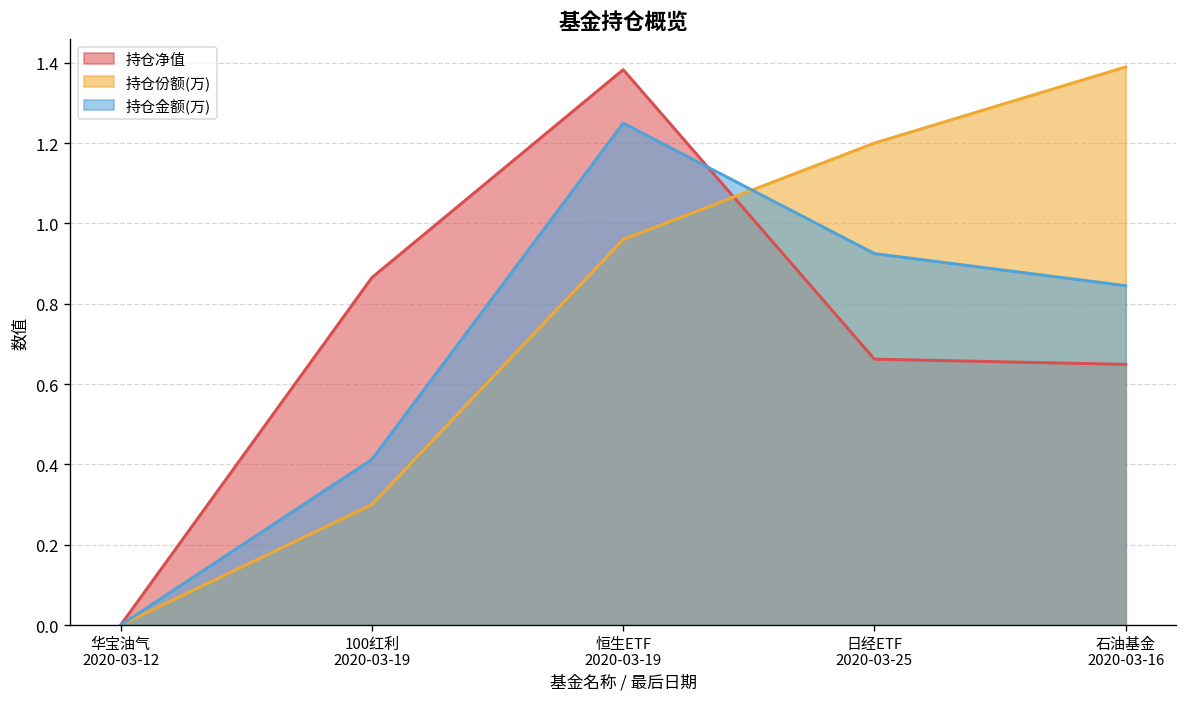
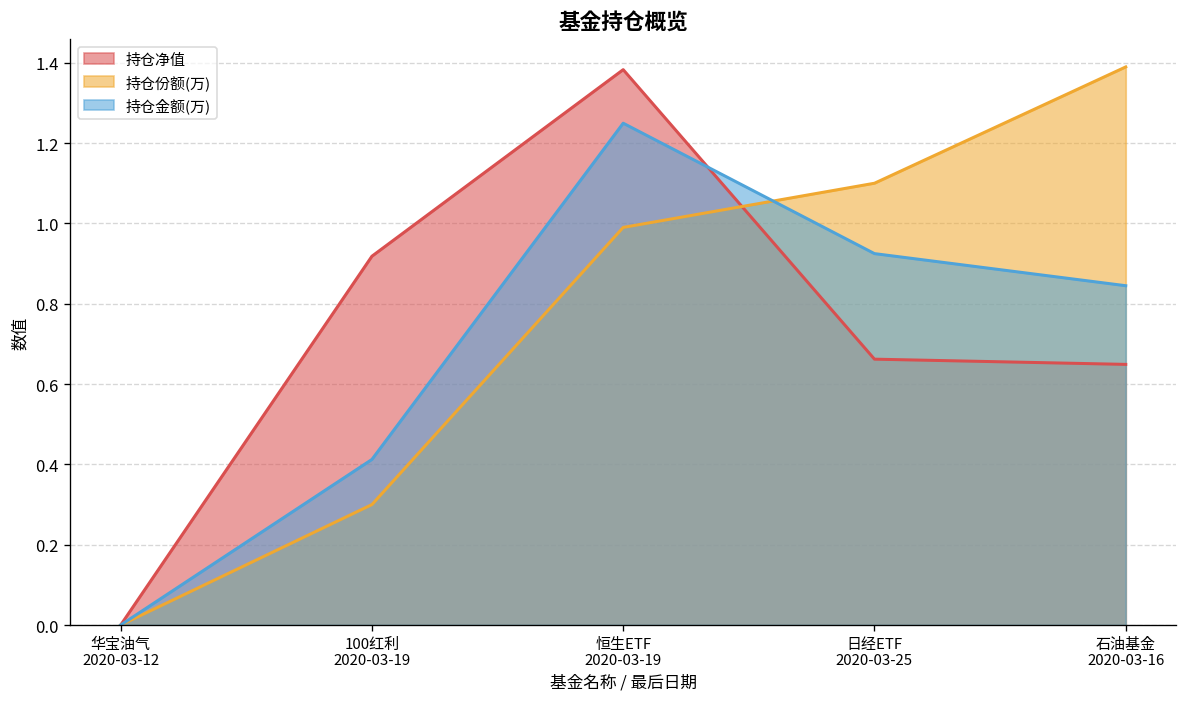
持仓净值, 100红利 2020-03-19: 0.87 -> 0.92
持仓份额(万), 恒生ETF 2020-03-19: 0.96 -> 0.99
持仓份额(万), 日经ETF 2020-03-25: 1.2 -> 1.1
